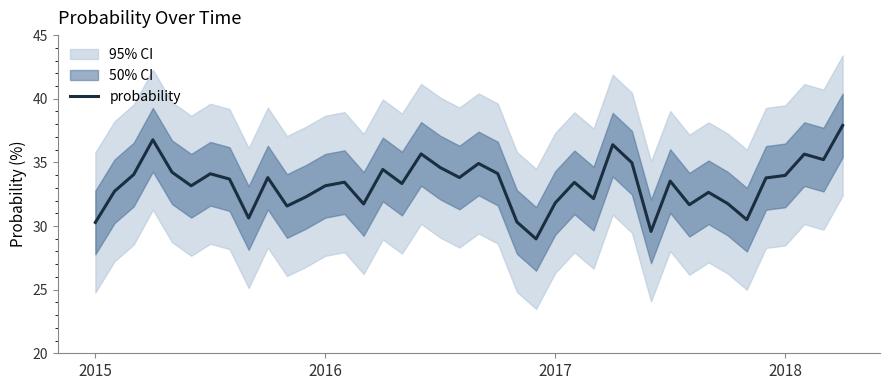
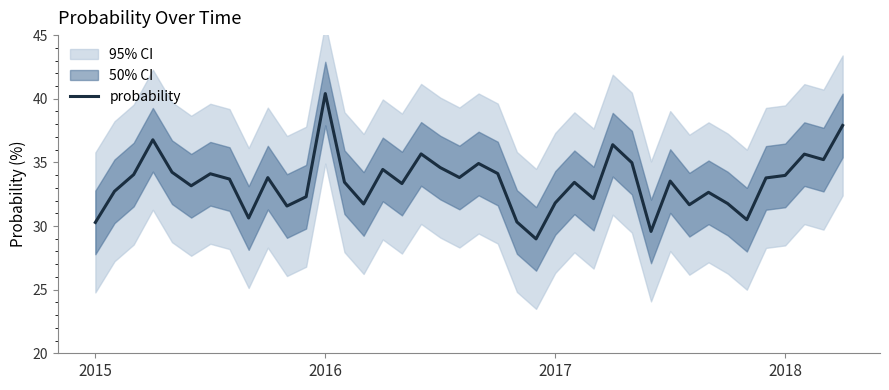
probability, 2016: 33.2 -> 40.4
